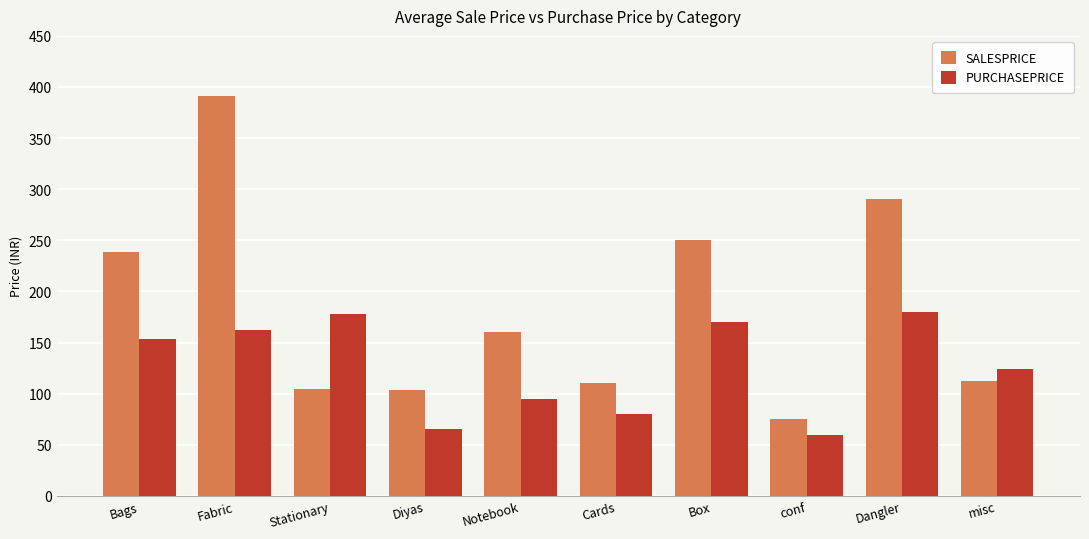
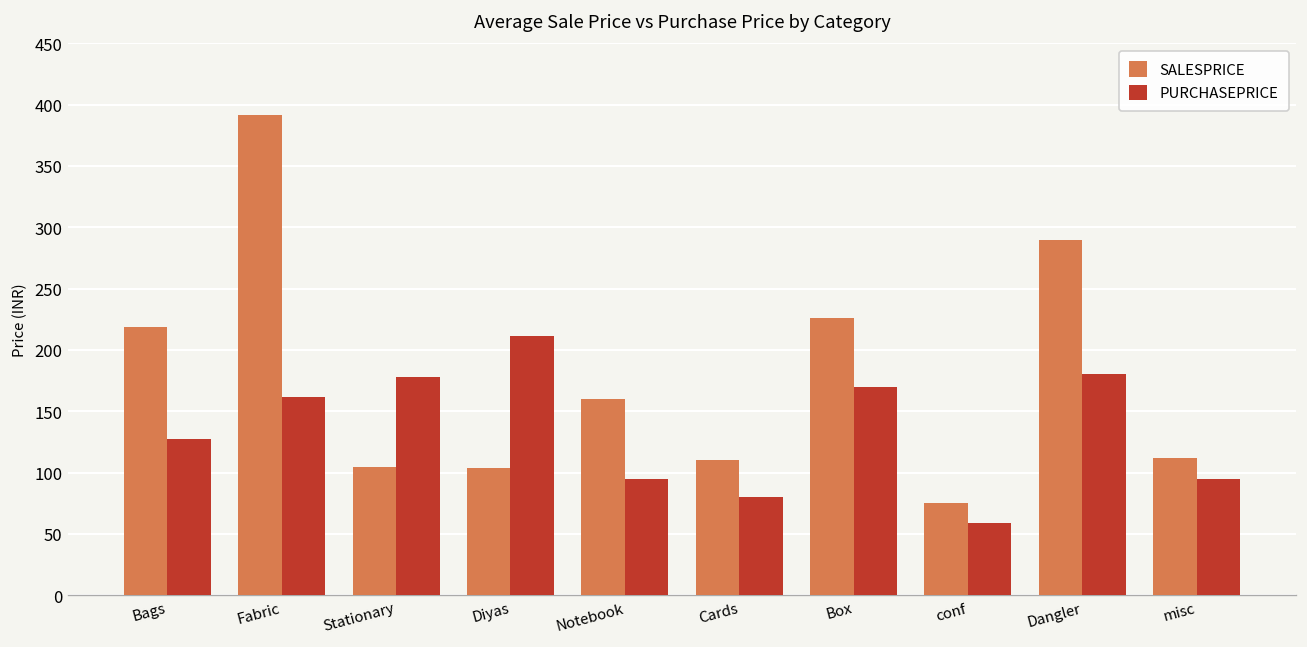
SALESPRICE, Bags: 239 -> 219
PURCHASEPRICE, Bags: 154 -> 128
PURCHASEPRICE, Diyas: 66 -> 211
SALESPRICE, Box: 250 -> 226
PURCHASEPRICE, misc: 124 -> 95
